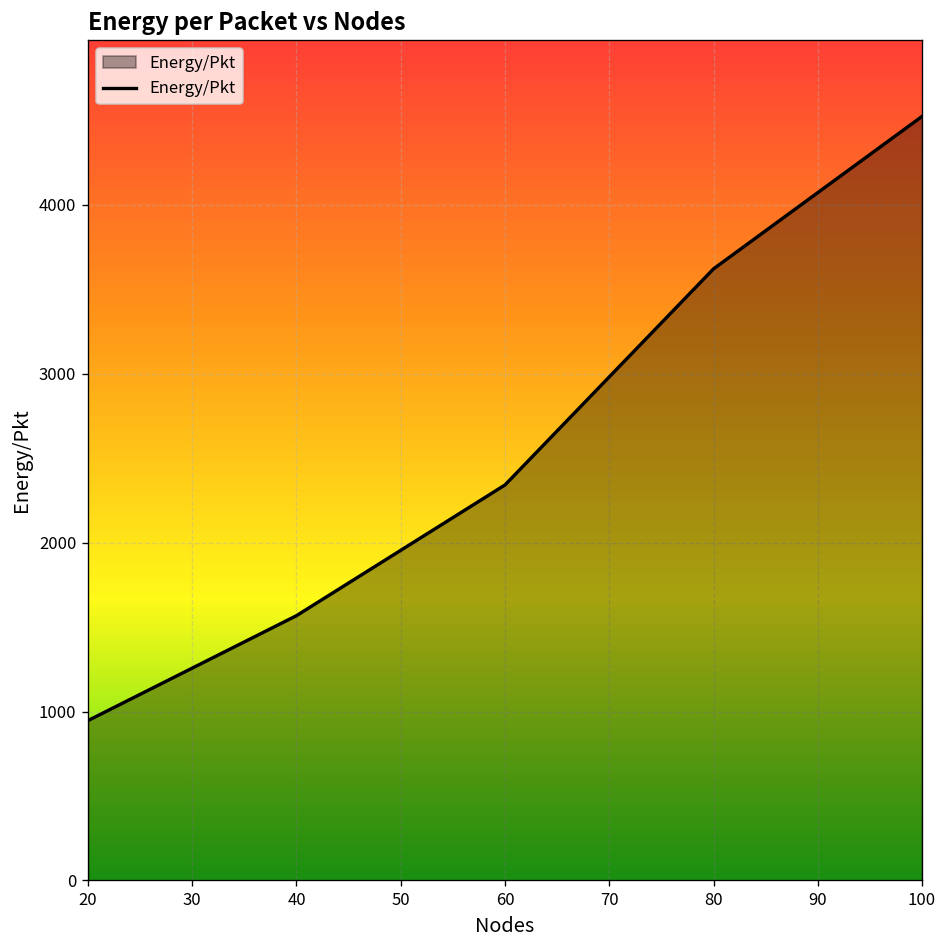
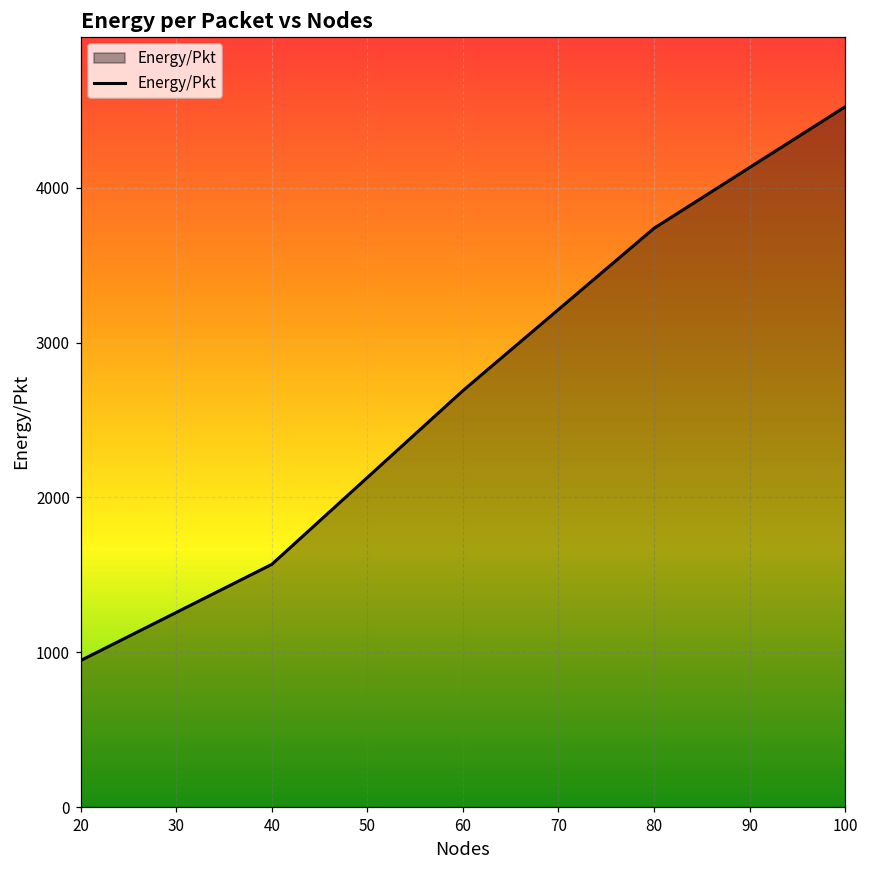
60: 2340 -> 2690
80: 3620 -> 3740
